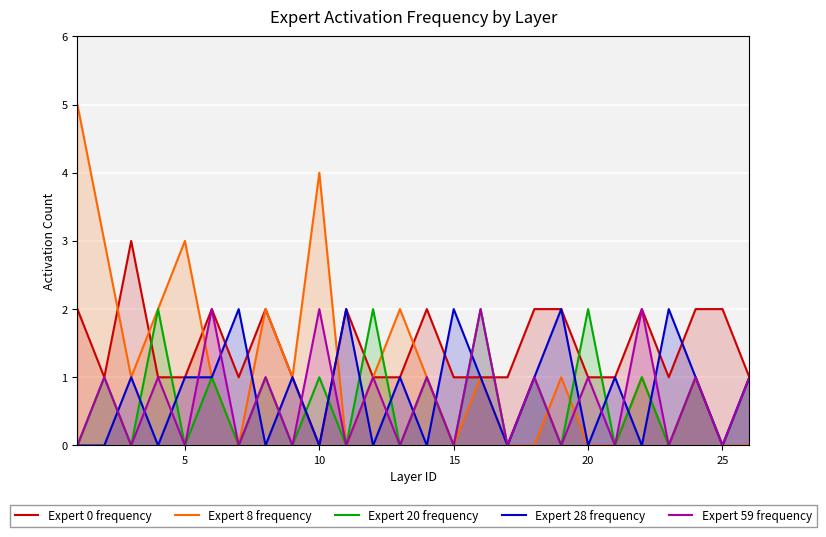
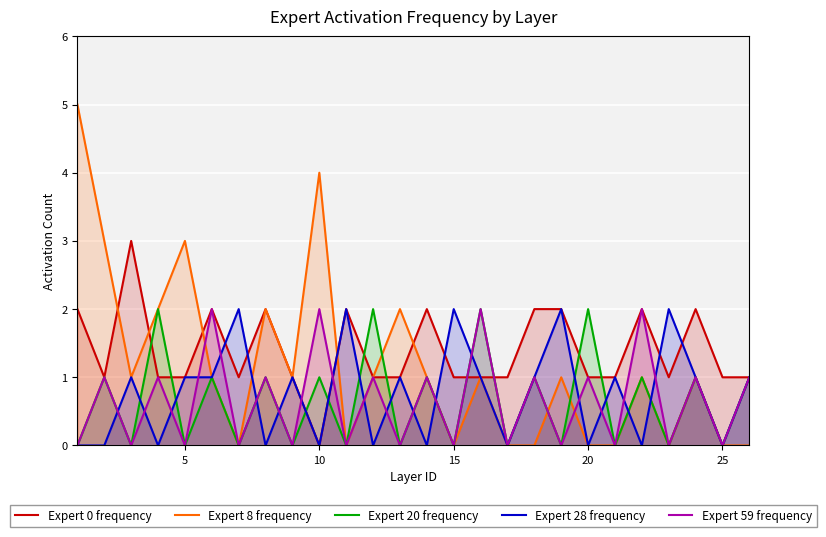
Expert 0 frequency, 25: 2 -> 1
